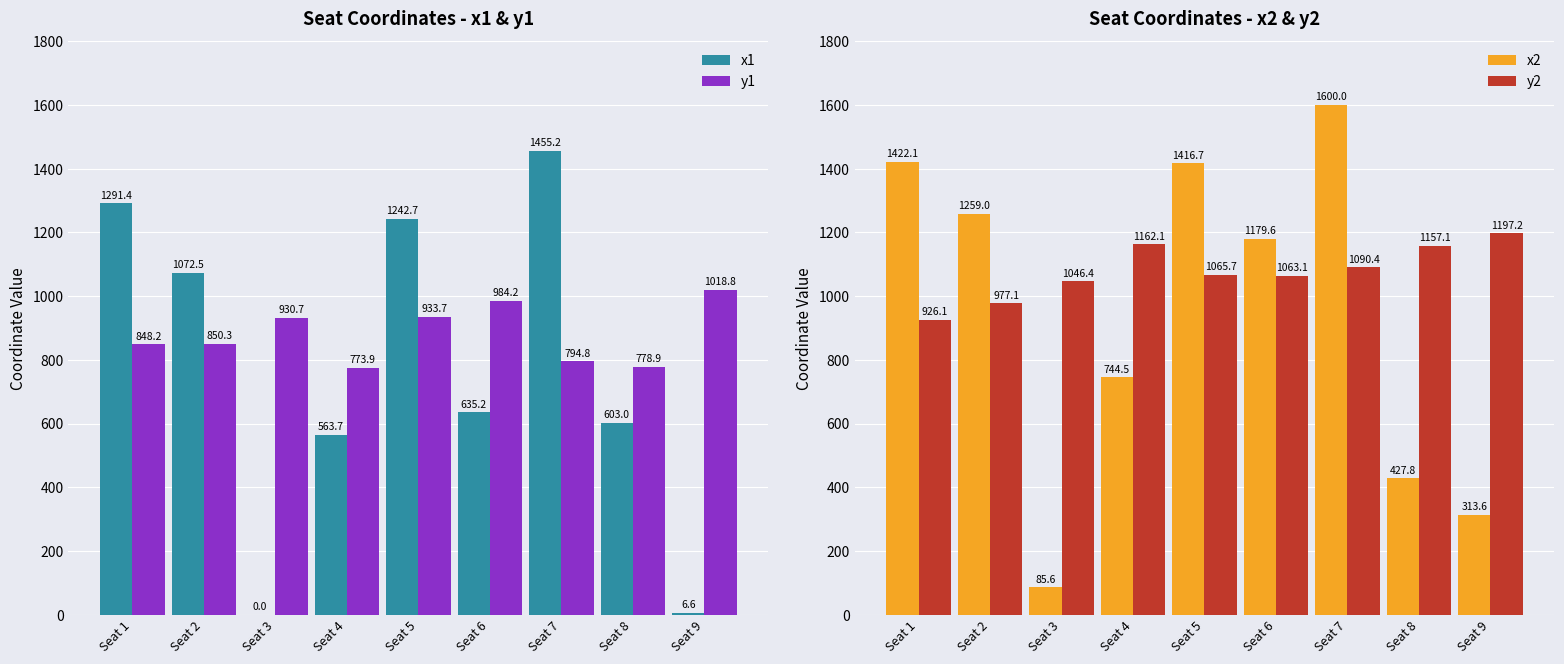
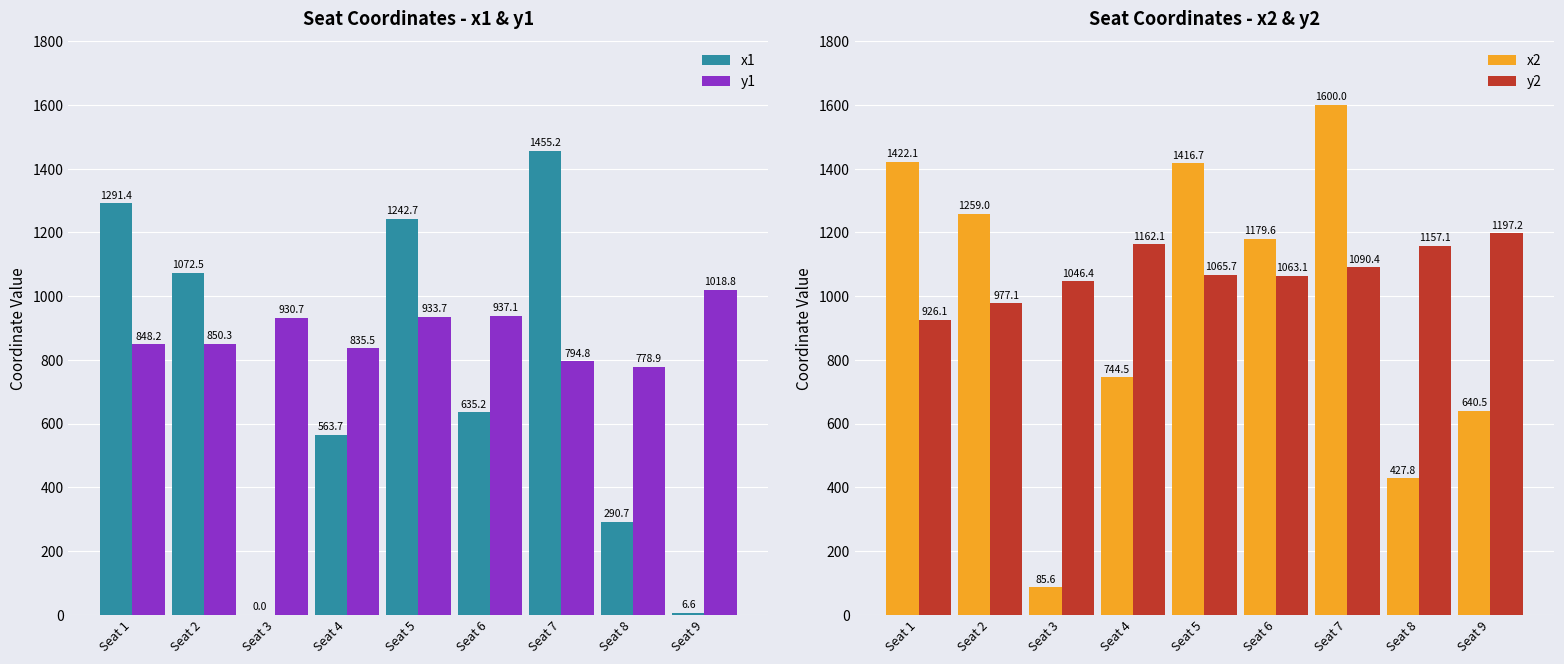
Seat Coordinates - x1 & y1, y1, Seat 4: 773.9 -> 835.5
Seat Coordinates - x1 & y1, y1, Seat 6: 984.2 -> 937.1
Seat Coordinates - x1 & y1, x1, Seat 8: 603.0 -> 290.7
Seat Coordinates - x2 & y2, x2, Seat 9: 313.6 -> 640.5
